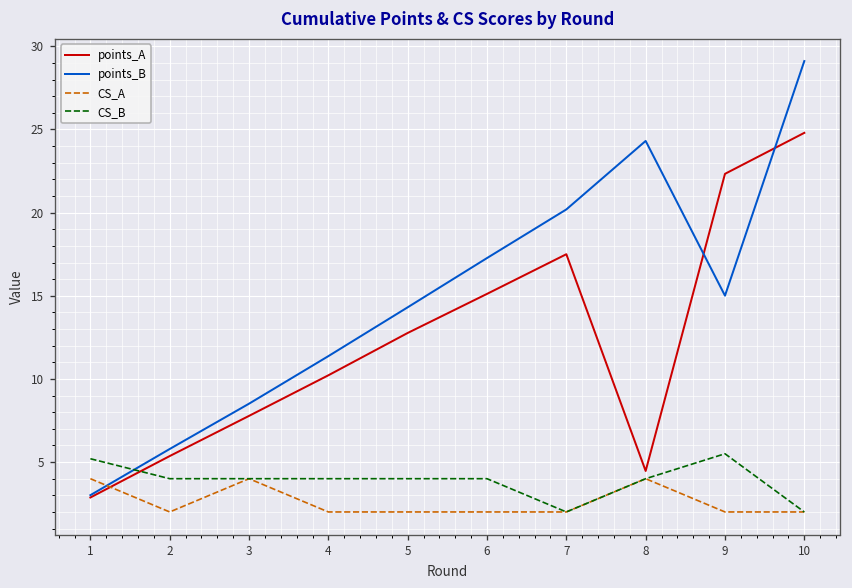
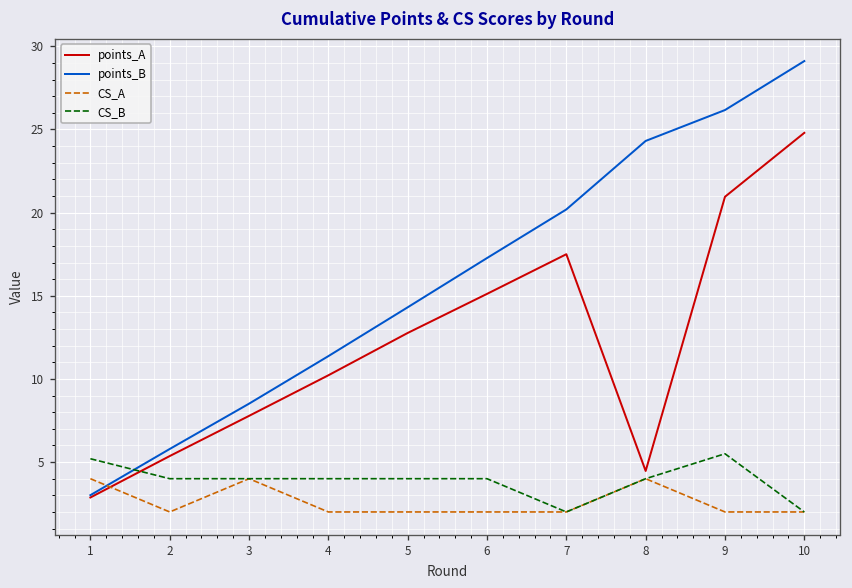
points_A, 9: 22.3 -> 21.0
points_B, 9: 15.0 -> 26.2
